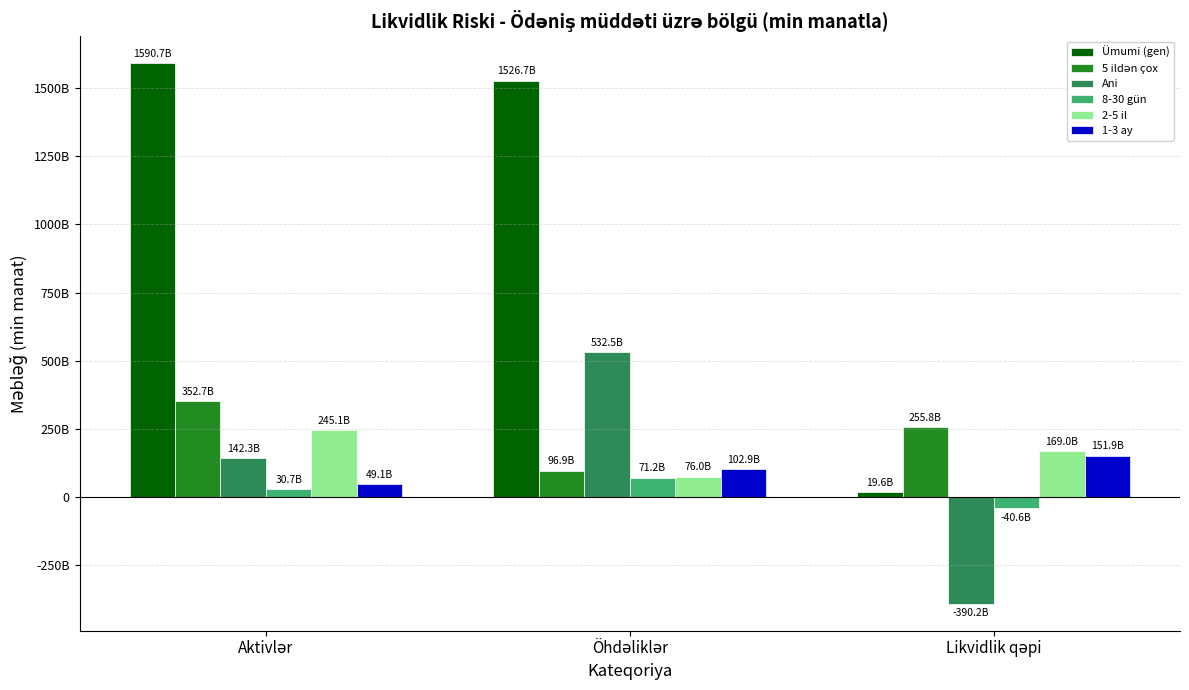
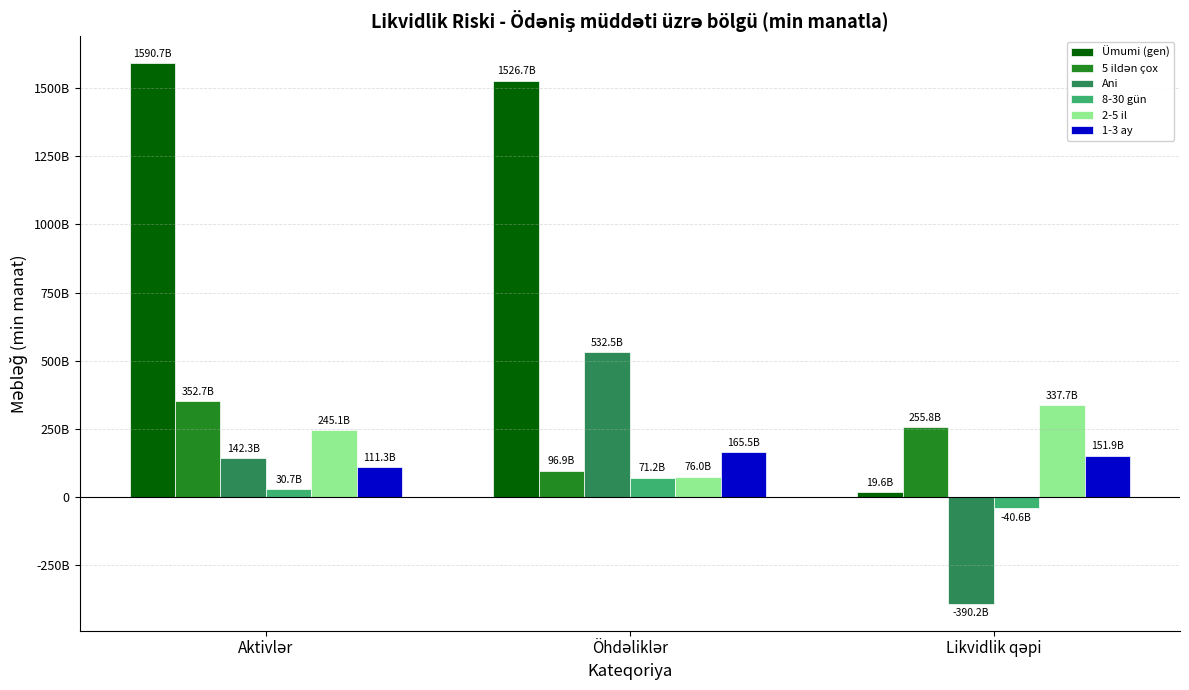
1-3 ay, Aktivlər: 49.1B -> 111.3B
1-3 ay, Öhdəliklər: 102.9B -> 165.5B
2-5 il, Likvidlik qəpi: 169.0B -> 337.7B
